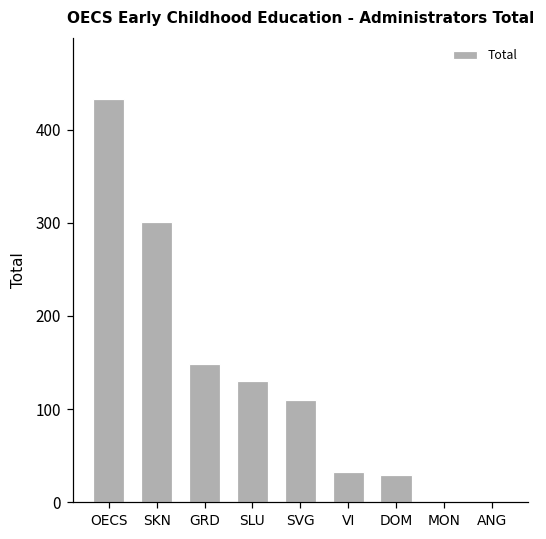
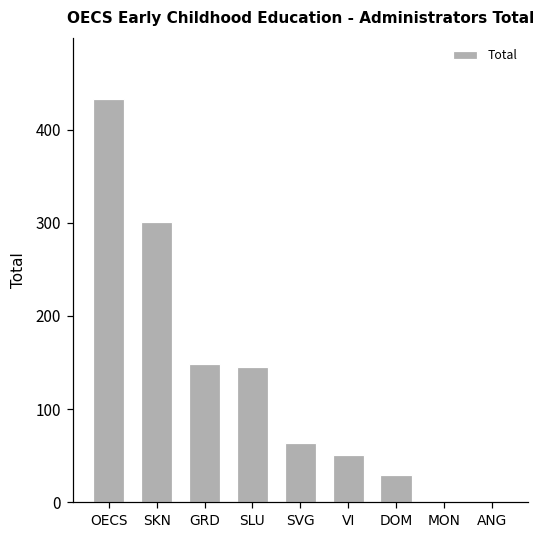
SLU: 130 -> 150
SVG: 110 -> 60
VI: 30 -> 50
